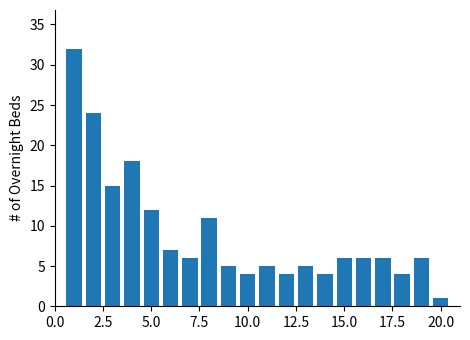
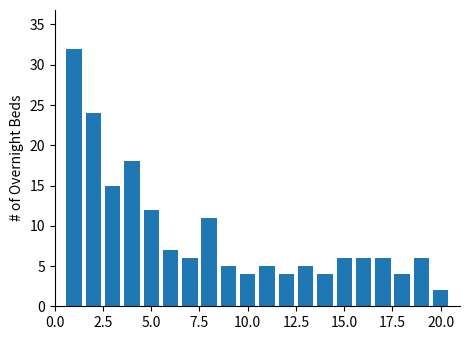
20.0: 1 -> 2
